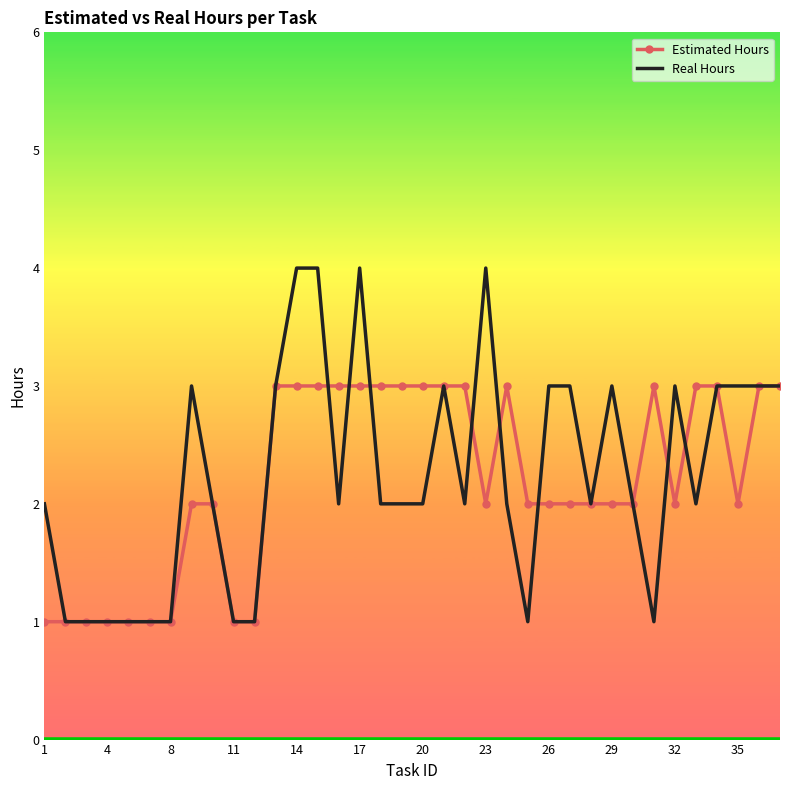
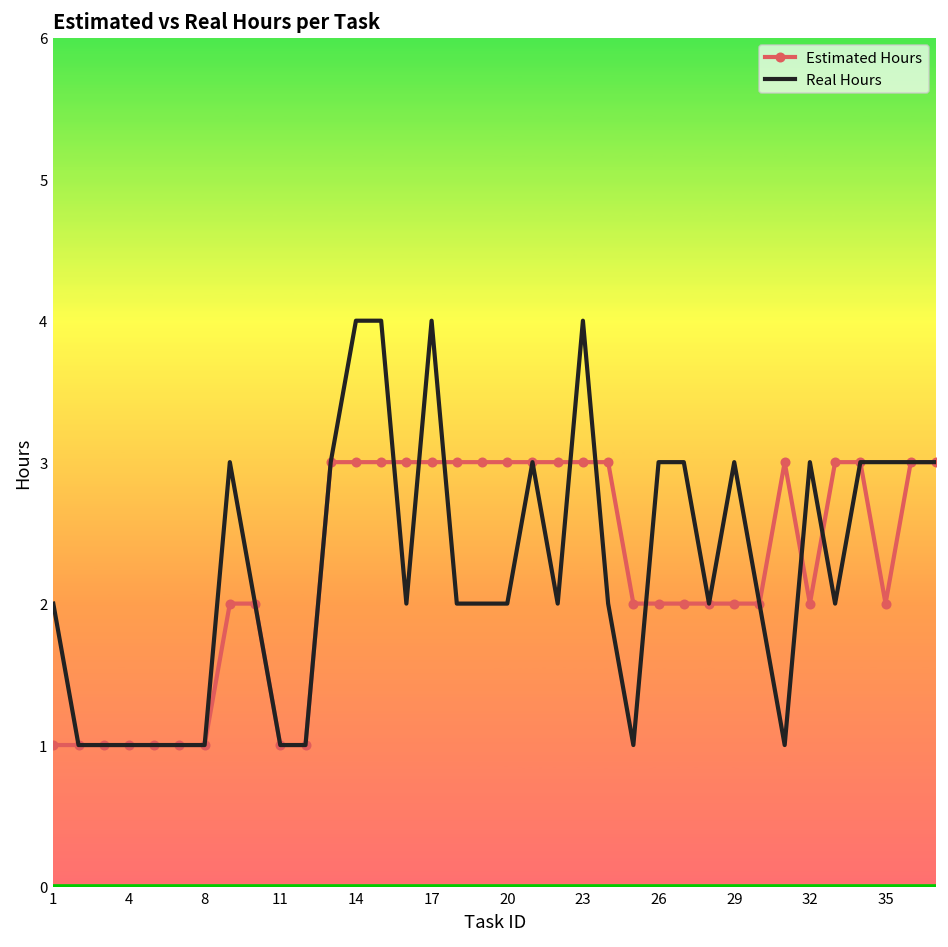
Estimated Hours, 23: 2 -> 3
